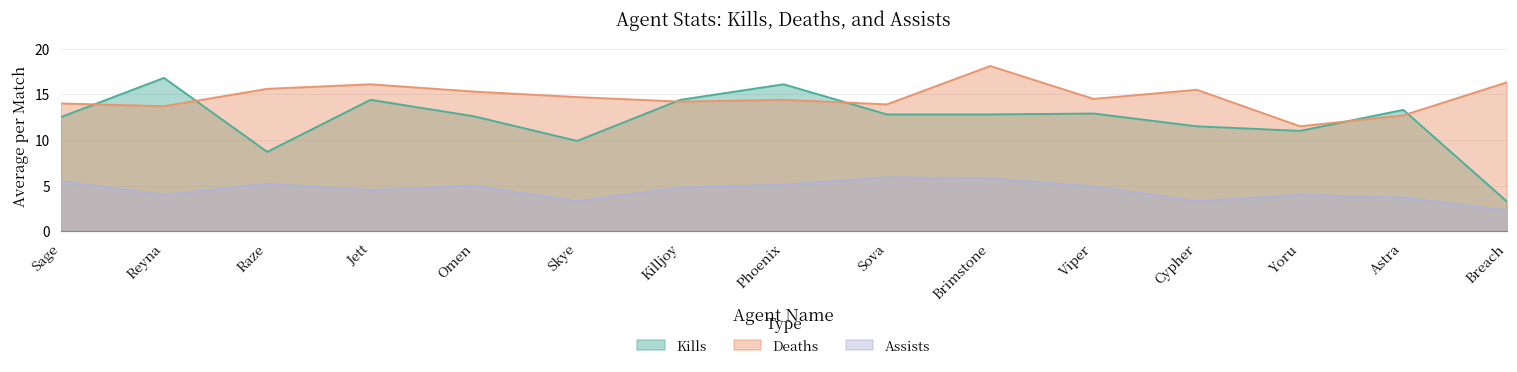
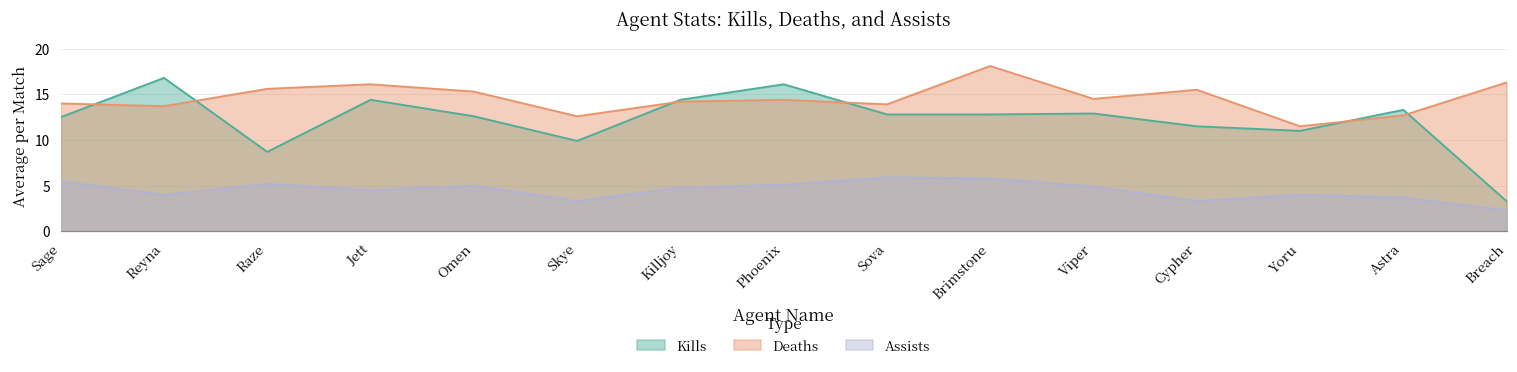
Deaths, Skye: 15 -> 13
